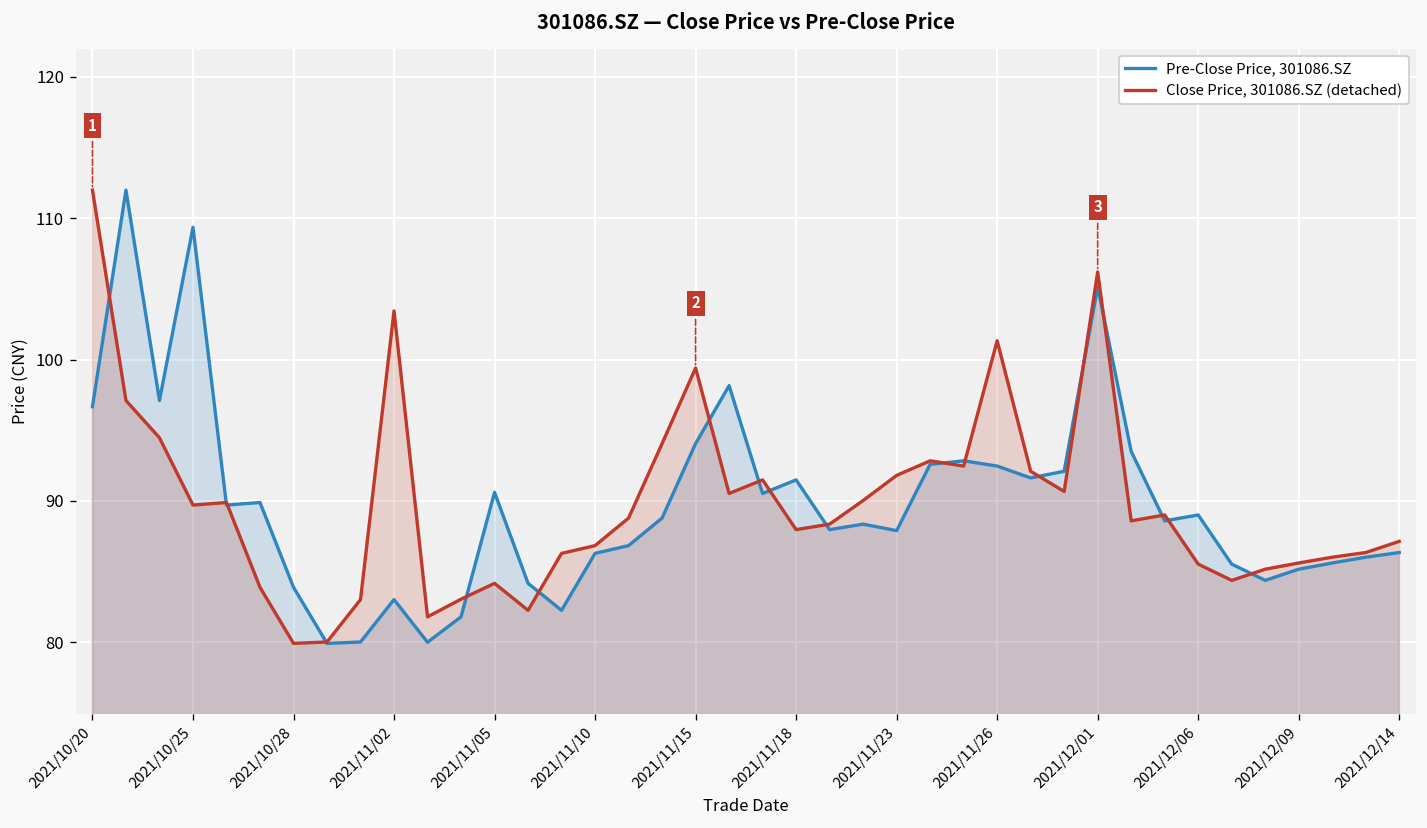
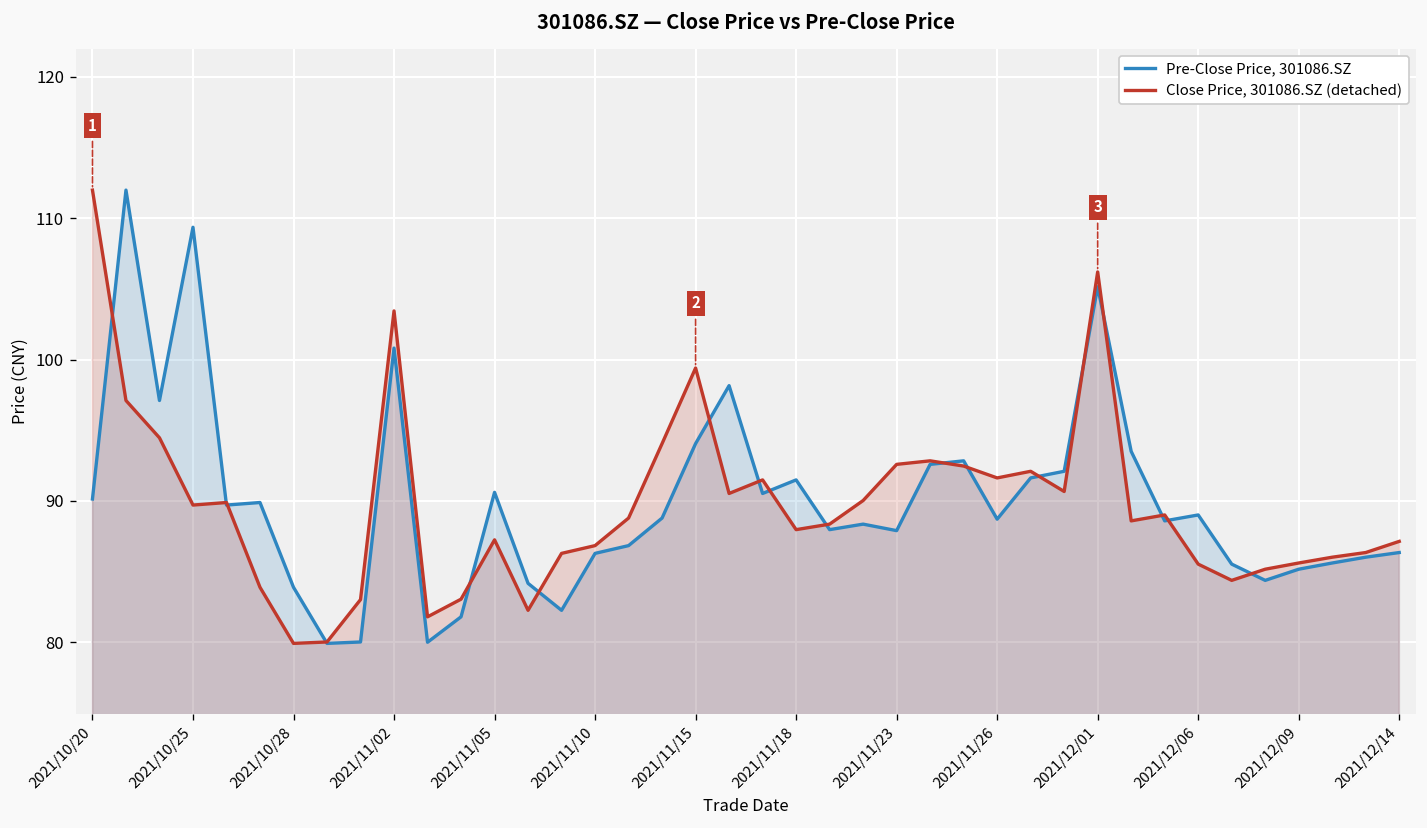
Pre-Close Price, 301086.SZ, 2021/10/20: 96.7 -> 90.1
Pre-Close Price, 301086.SZ, 2021/11/02: 83.0 -> 100.8
Close Price, 301086.SZ (detached), 2021/11/05: 84.2 -> 87.2
Close Price, 301086.SZ (detached), 2021/11/23: 91.8 -> 92.6
Pre-Close Price, 301086.SZ, 2021/11/26: 92.5 -> 88.7
Close Price, 301086.SZ (detached), 2021/11/26: 101.3 -> 91.6
